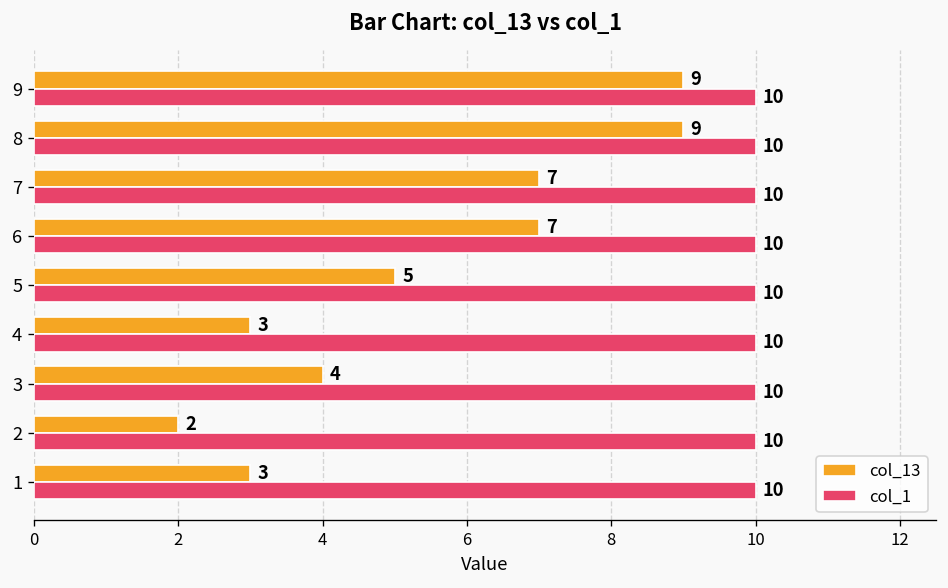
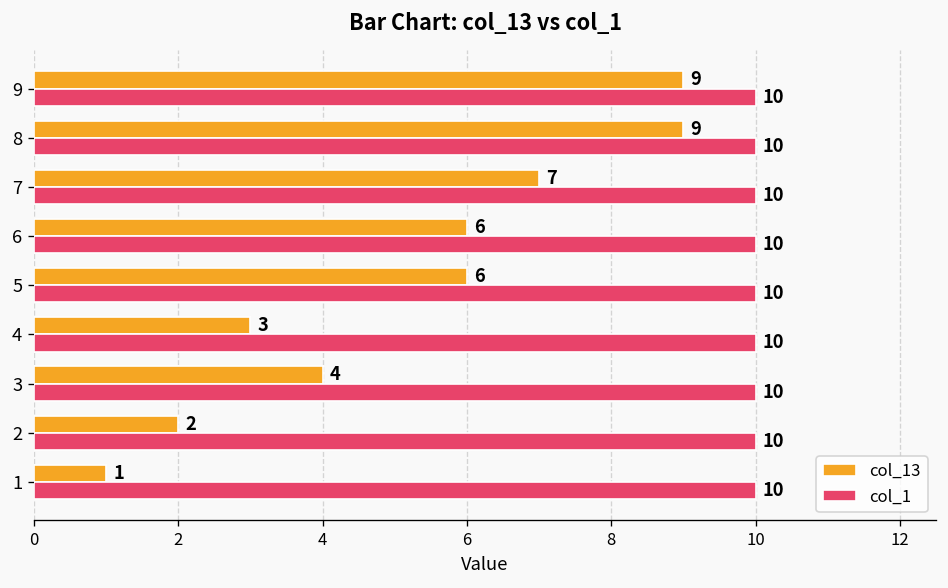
col_13, 6: 7 -> 6
col_13, 5: 5 -> 6
col_13, 1: 3 -> 1
